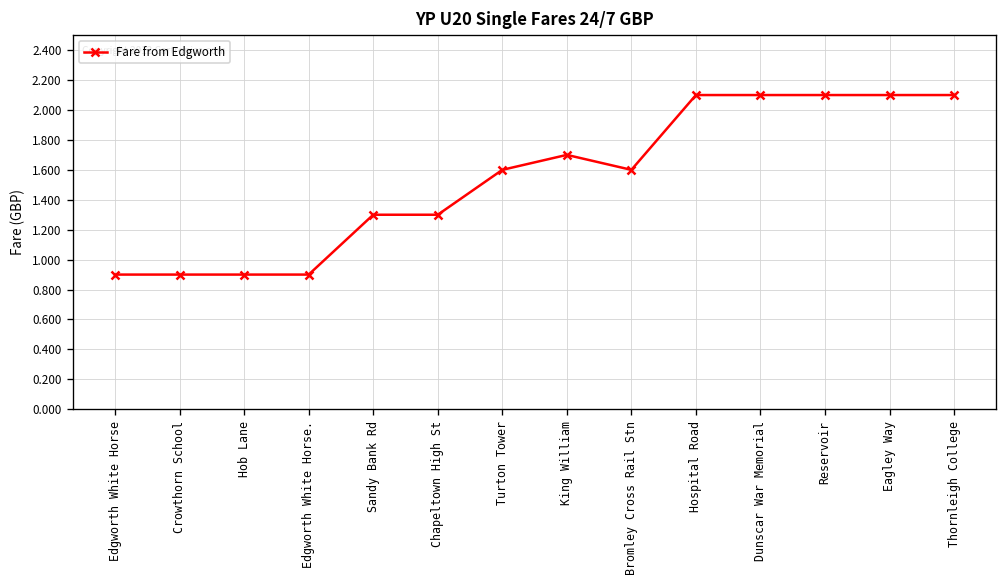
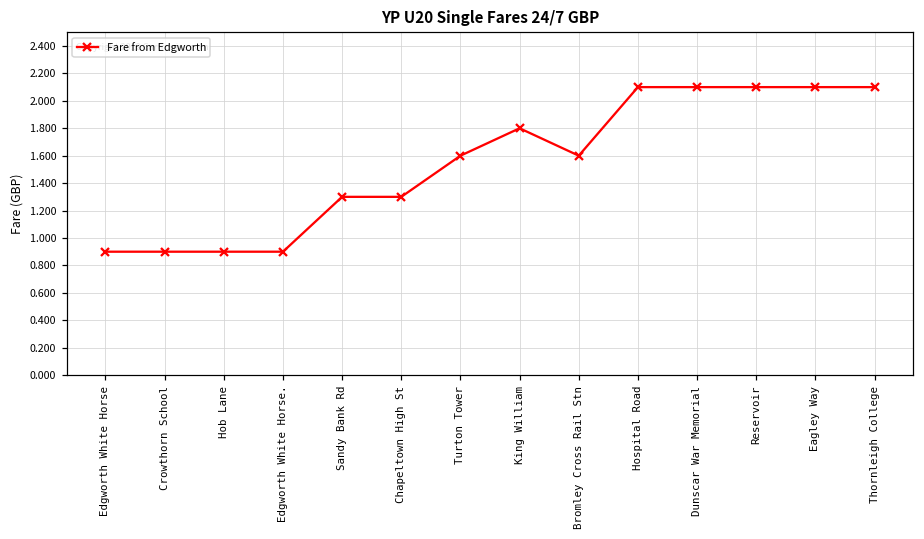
King William: 1.7 -> 1.8
